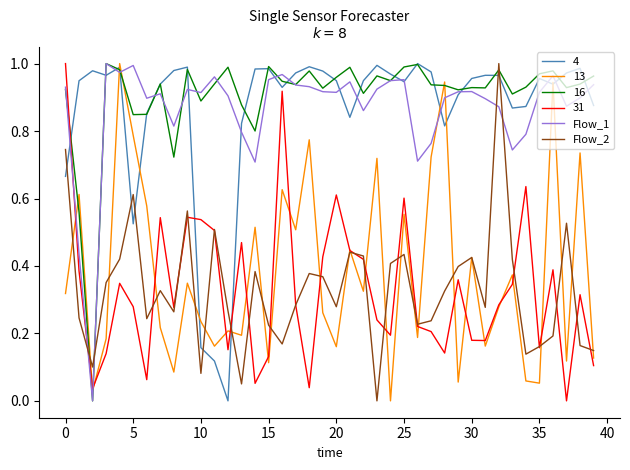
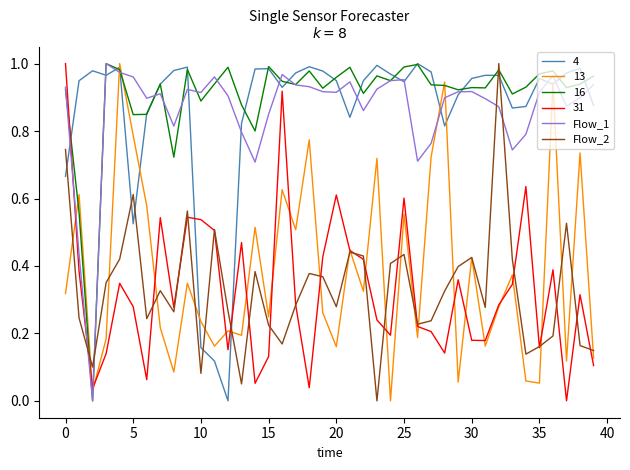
Flow_1, 5: 0.99 -> 0.96
13, 15: 0.11 -> 0.25
Flow_1, 15: 0.95 -> 0.85
